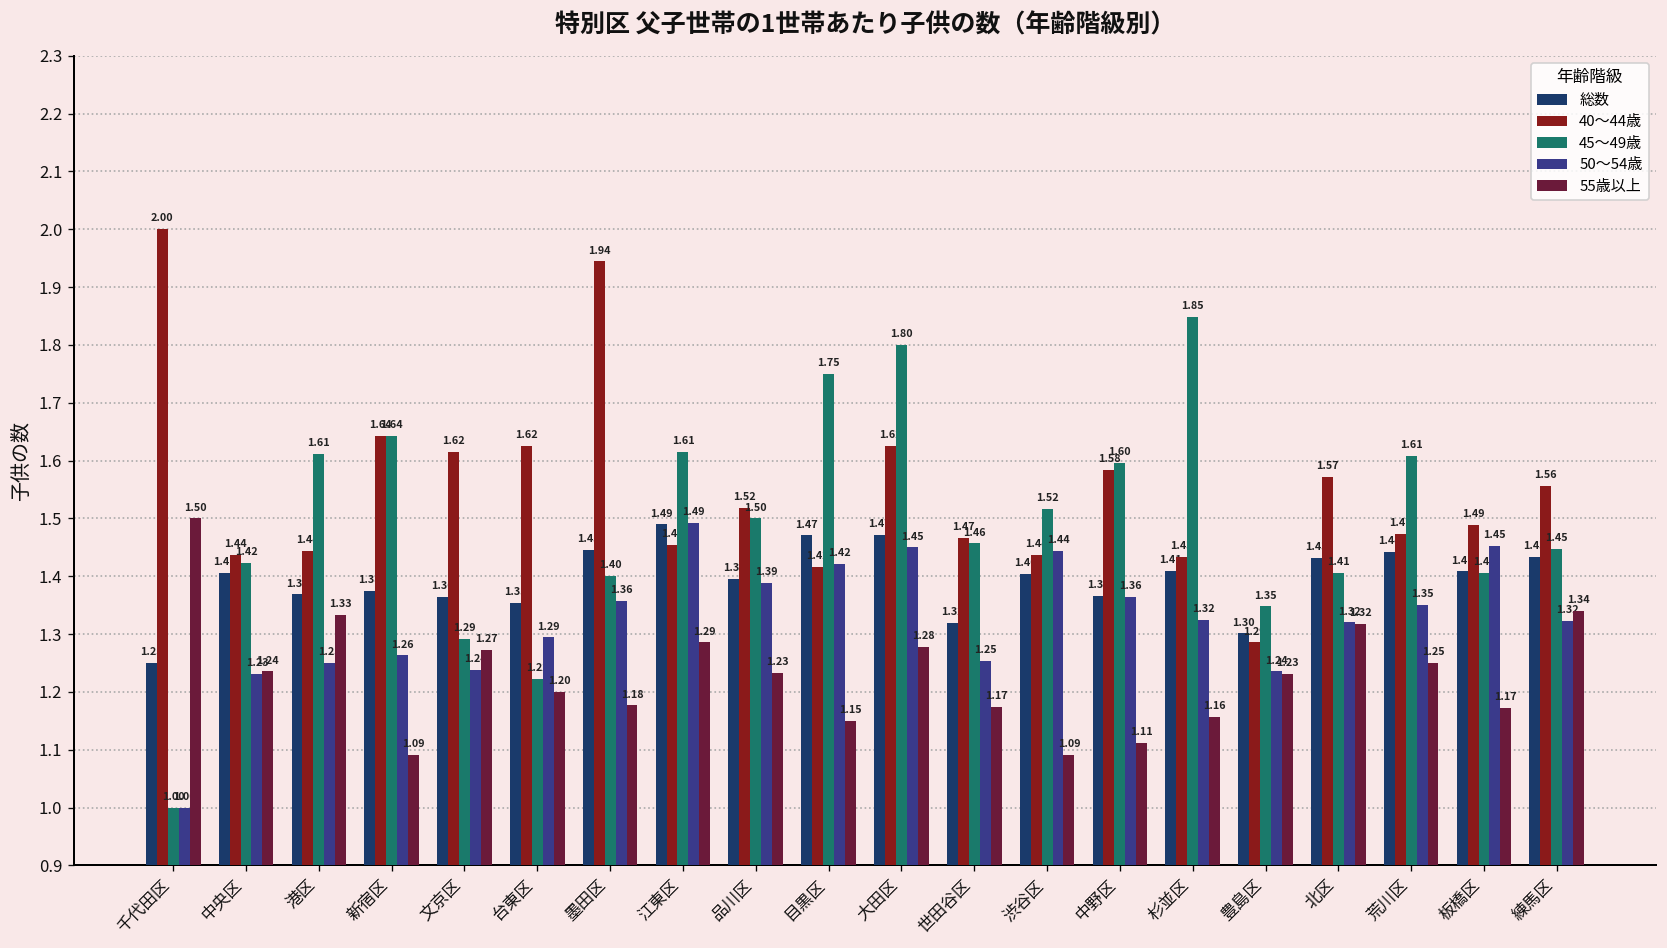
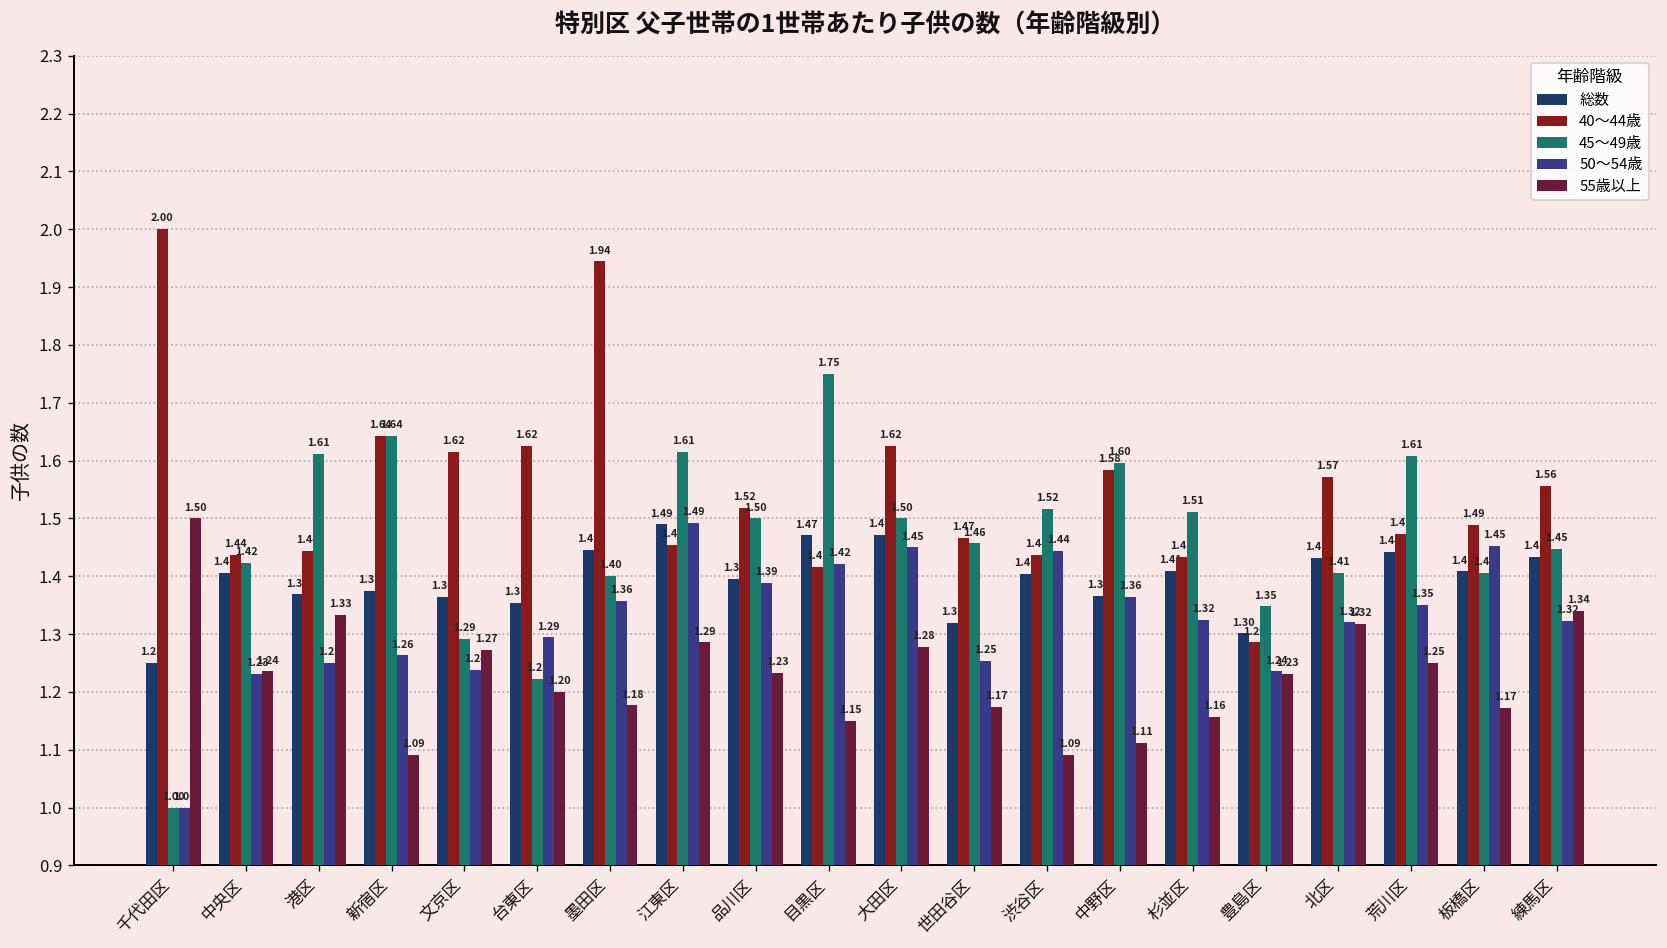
45～49歳, 大田区: 1.80 -> 1.50
45～49歳, 杉並区: 1.85 -> 1.51
